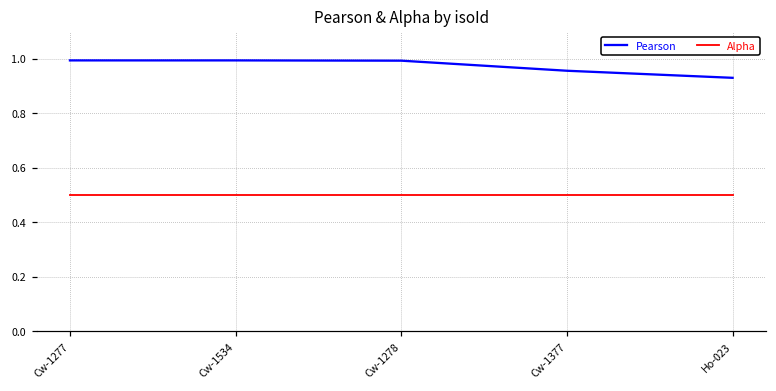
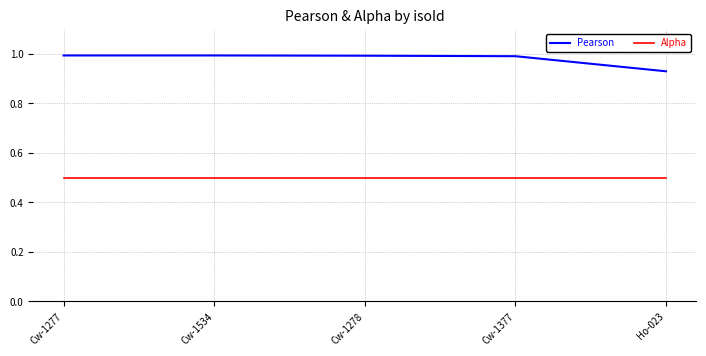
Pearson, Cw-1377: 0.96 -> 0.99
